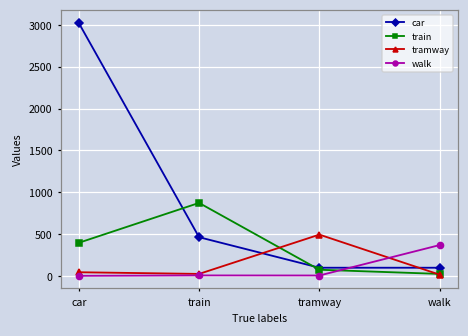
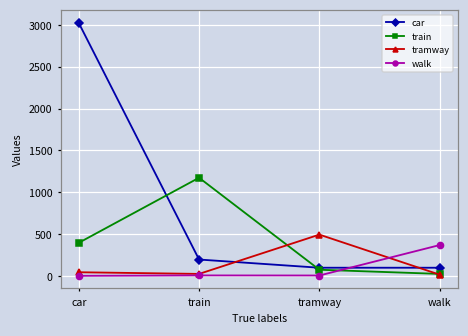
car, train: 500 -> 200
train, train: 900 -> 1200
